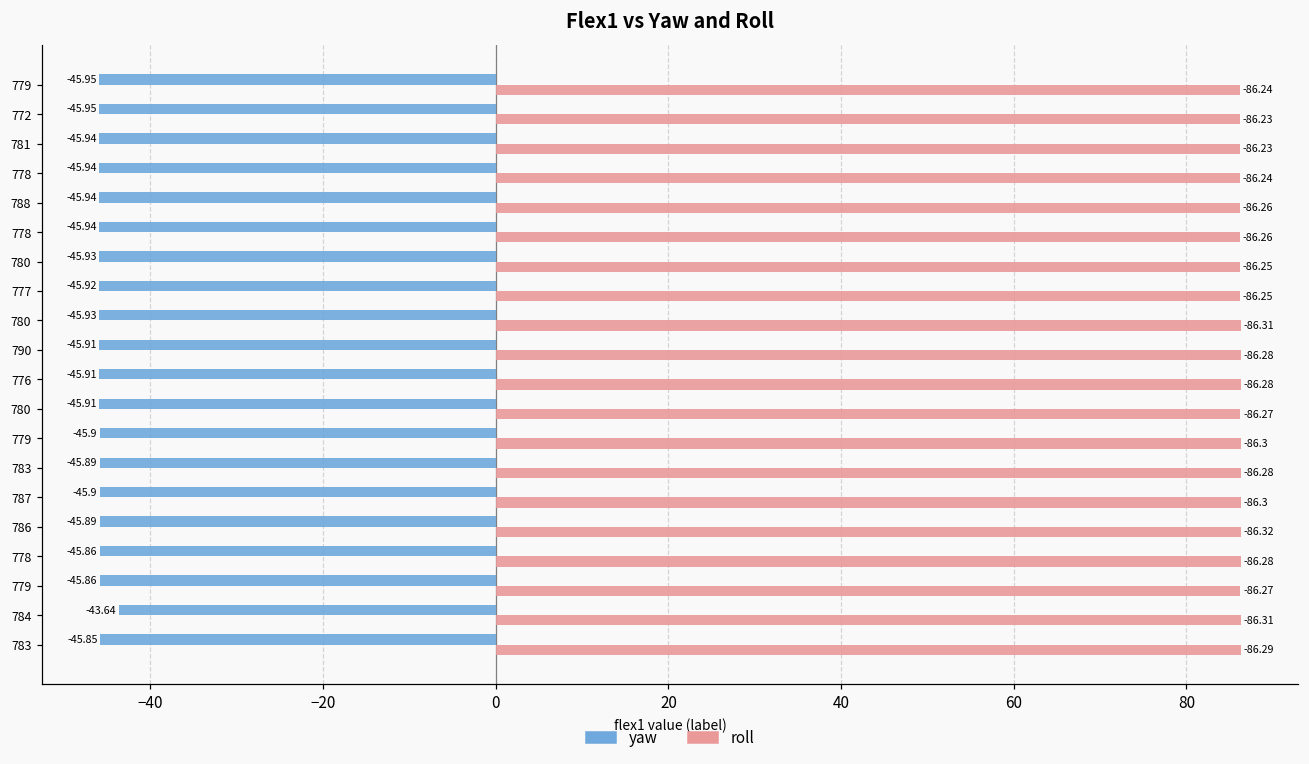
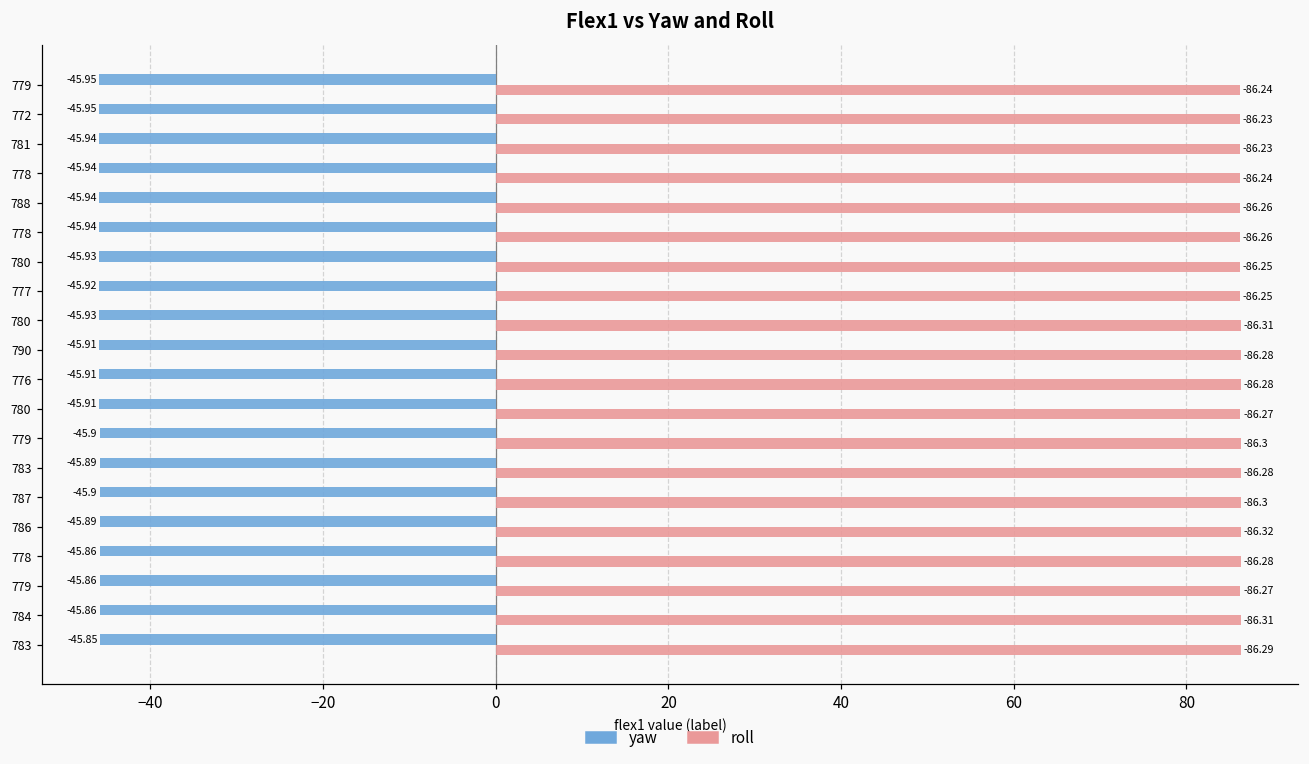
yaw, 784: -43.64 -> -45.86
